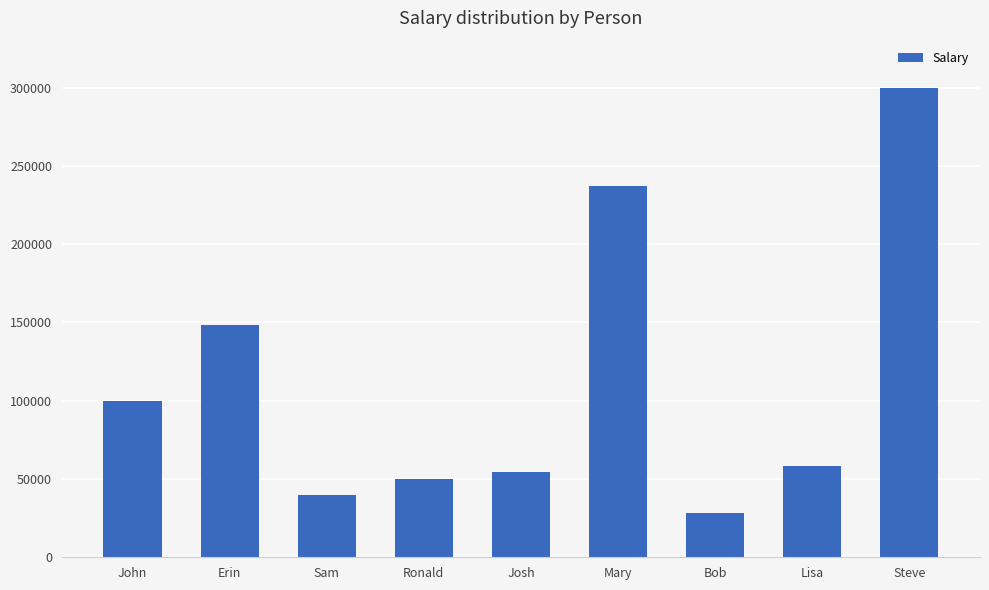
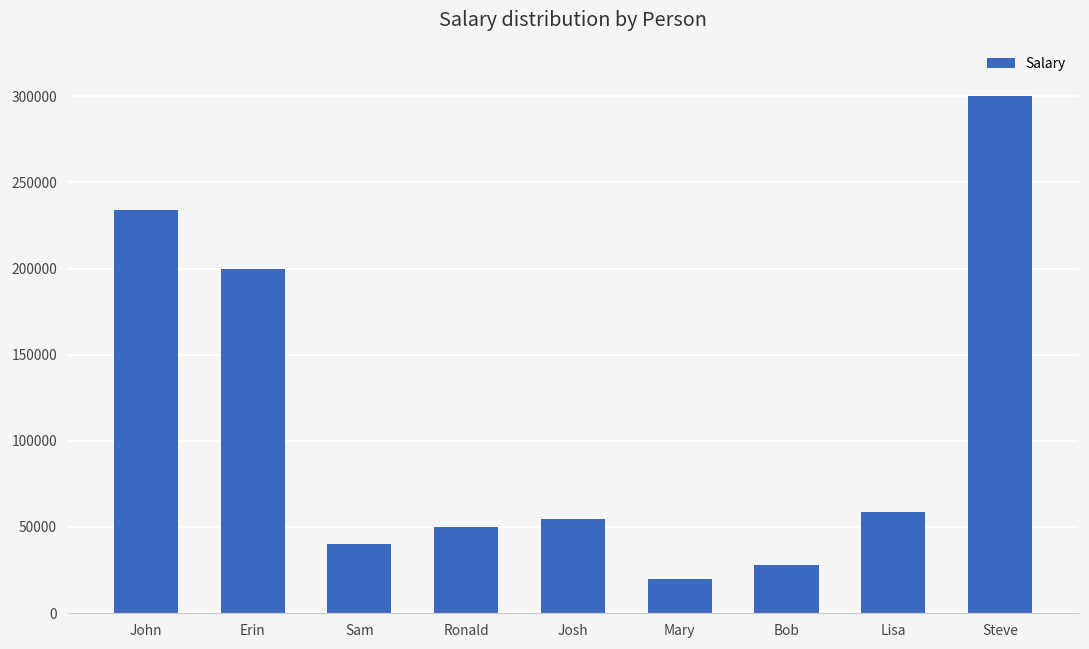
John: 100000 -> 234000
Erin: 149000 -> 200000
Mary: 237000 -> 20000
